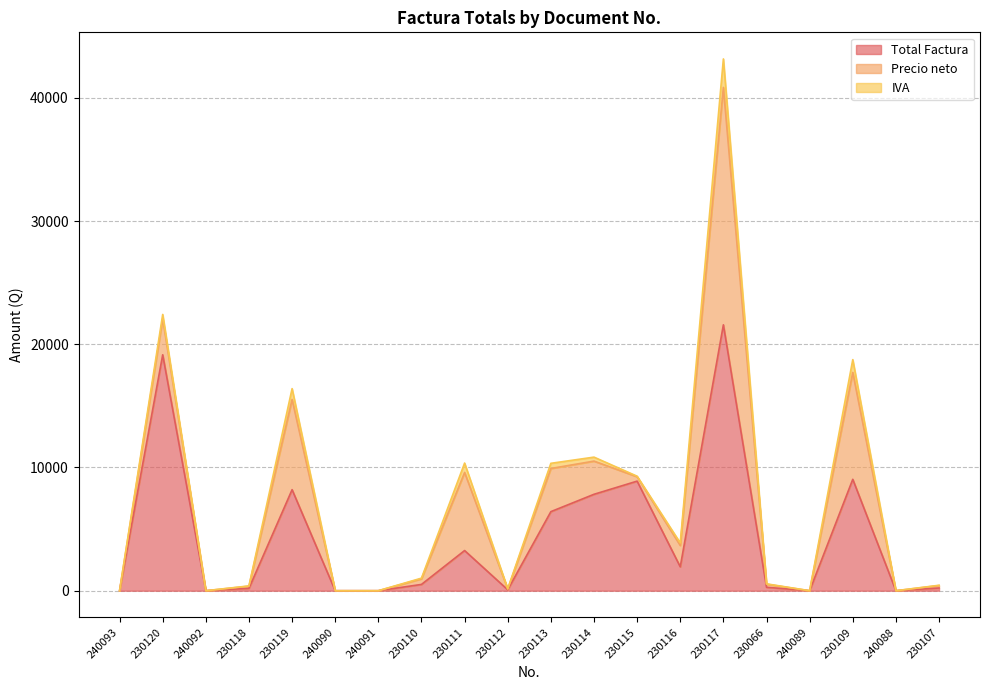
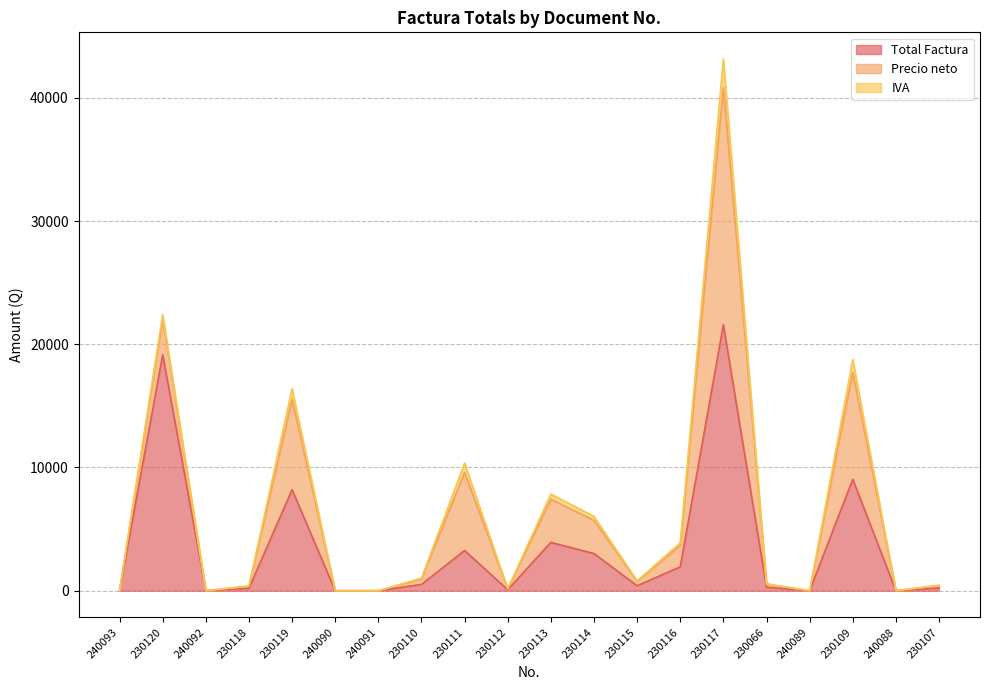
Total Factura, 230113: 6400 -> 3900
Total Factura, 230114: 7800 -> 3000
Total Factura, 230115: 8900 -> 400
